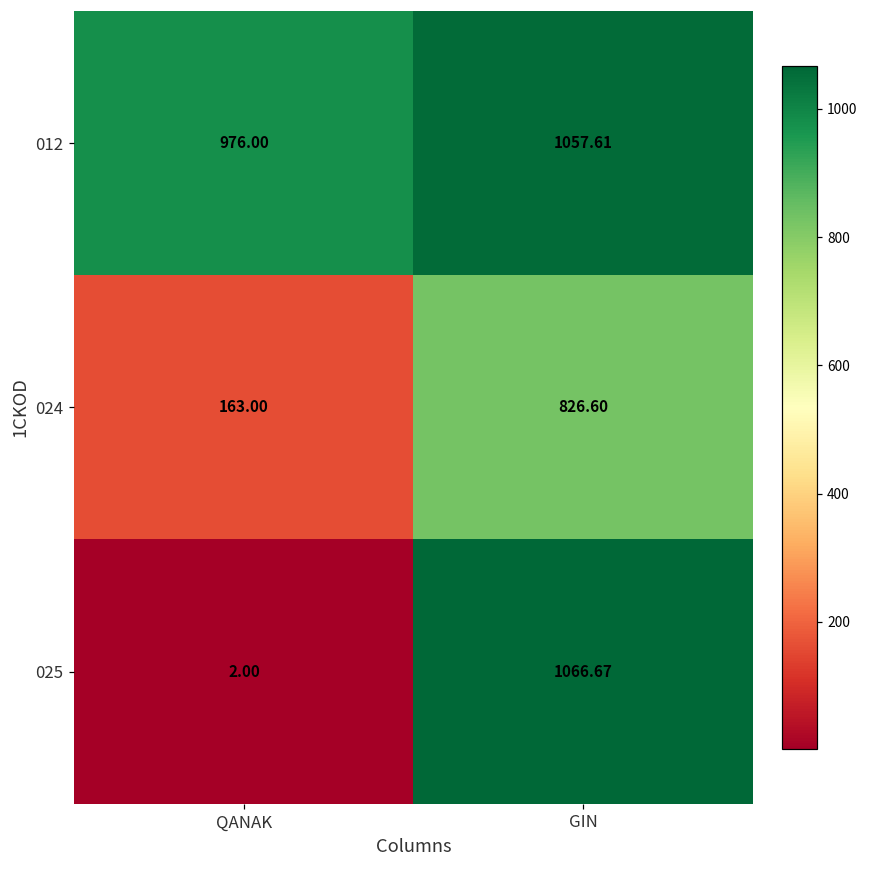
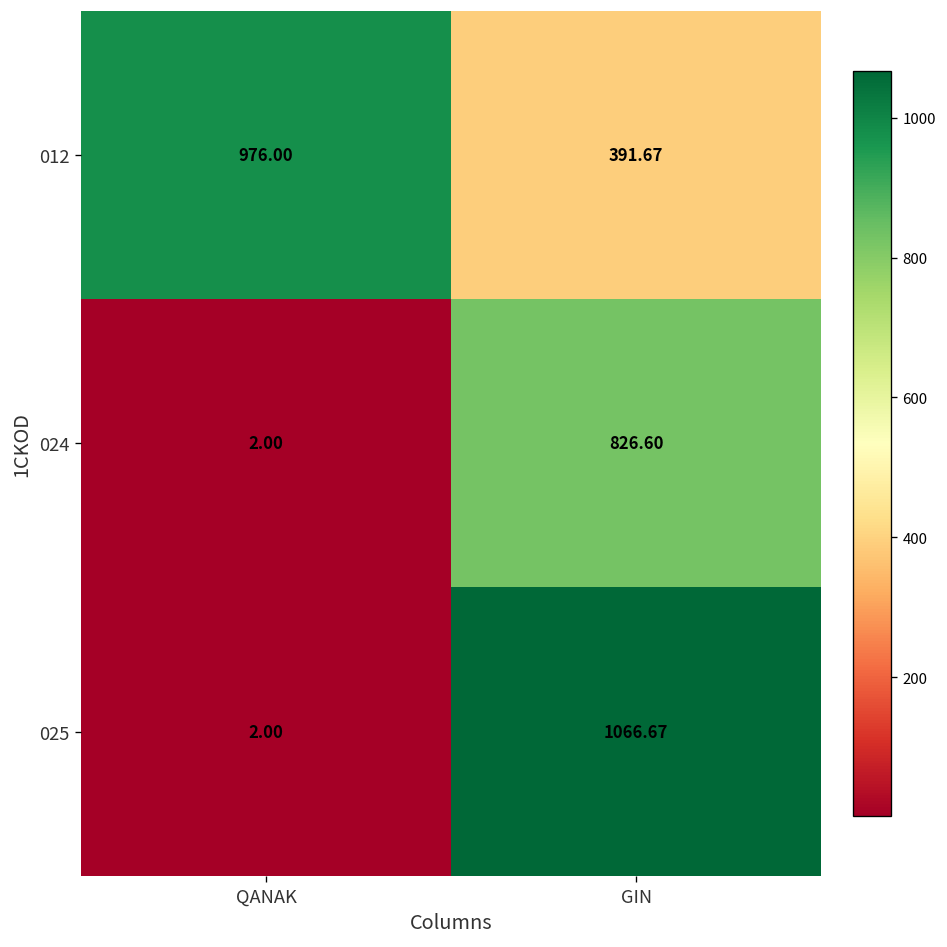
012, GIN: 1057.61 -> 391.67
024, QANAK: 163.00 -> 2.00
